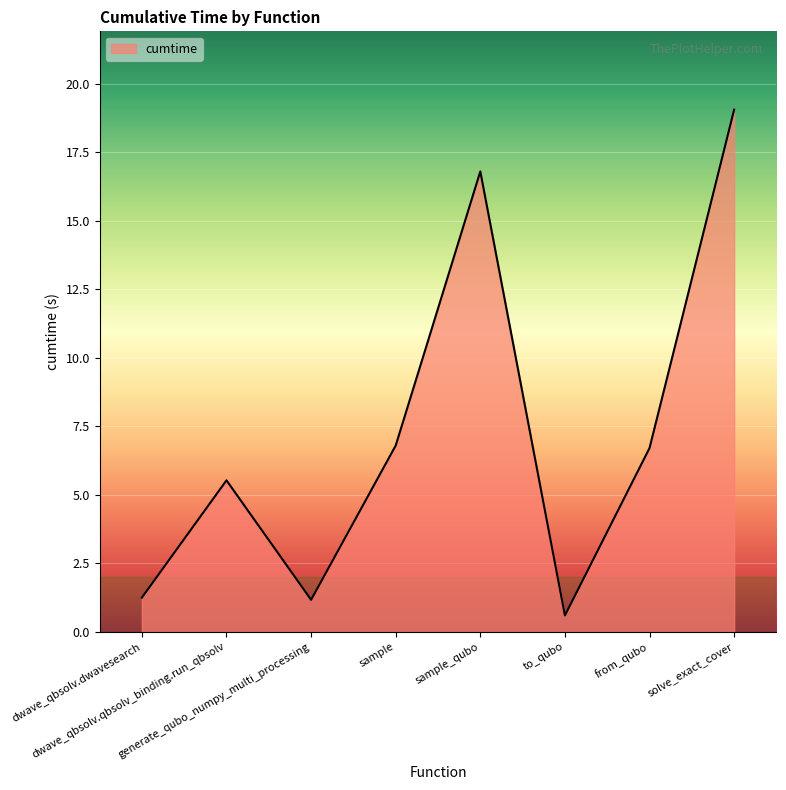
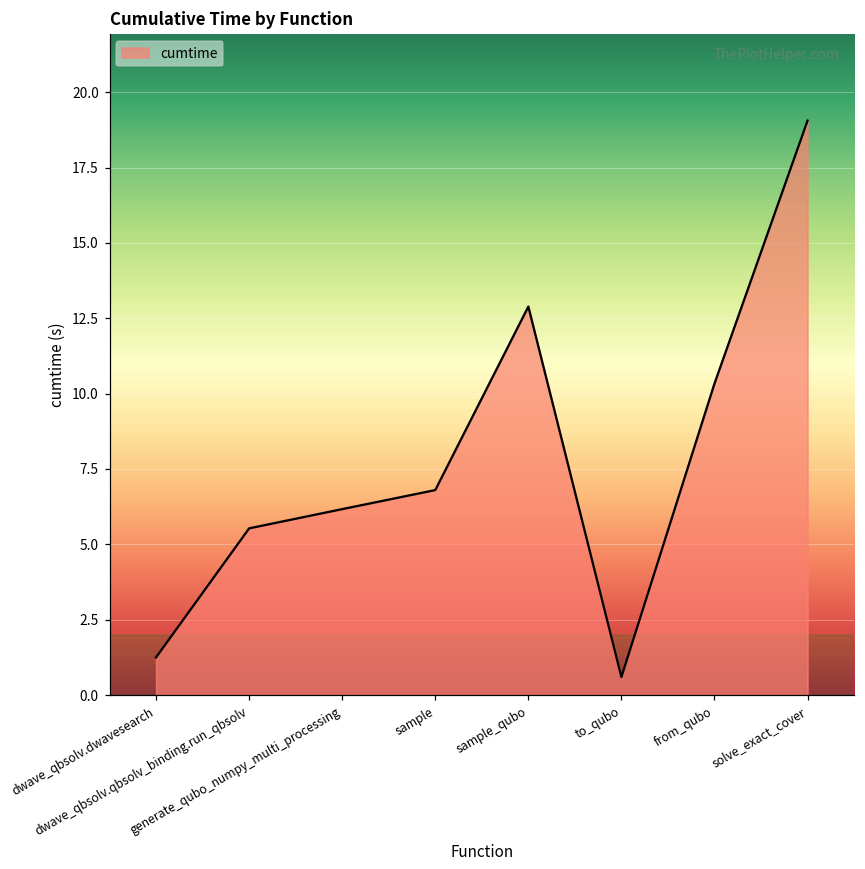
generate_qubo_numpy_multi_processing: 1.2 -> 6.2
sample_qubo: 16.8 -> 12.9
from_qubo: 6.7 -> 10.3
